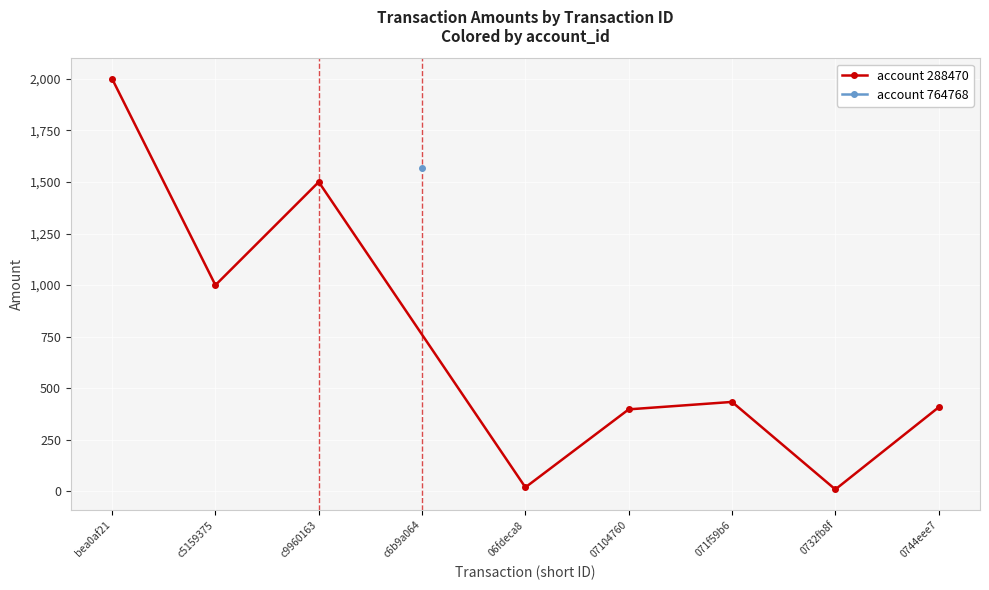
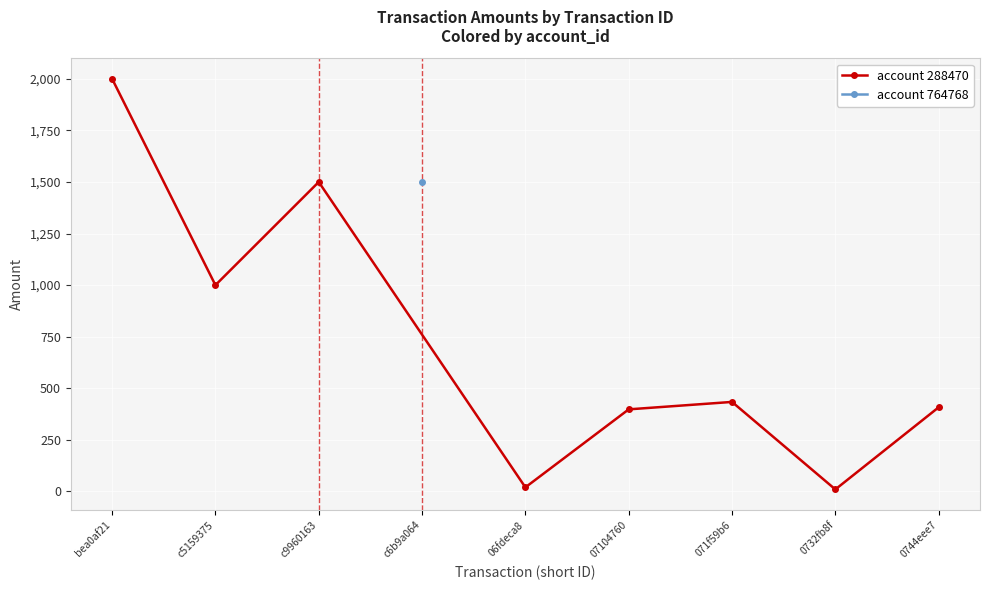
account 764768, c6b9a064: 1,570 -> 1,500
